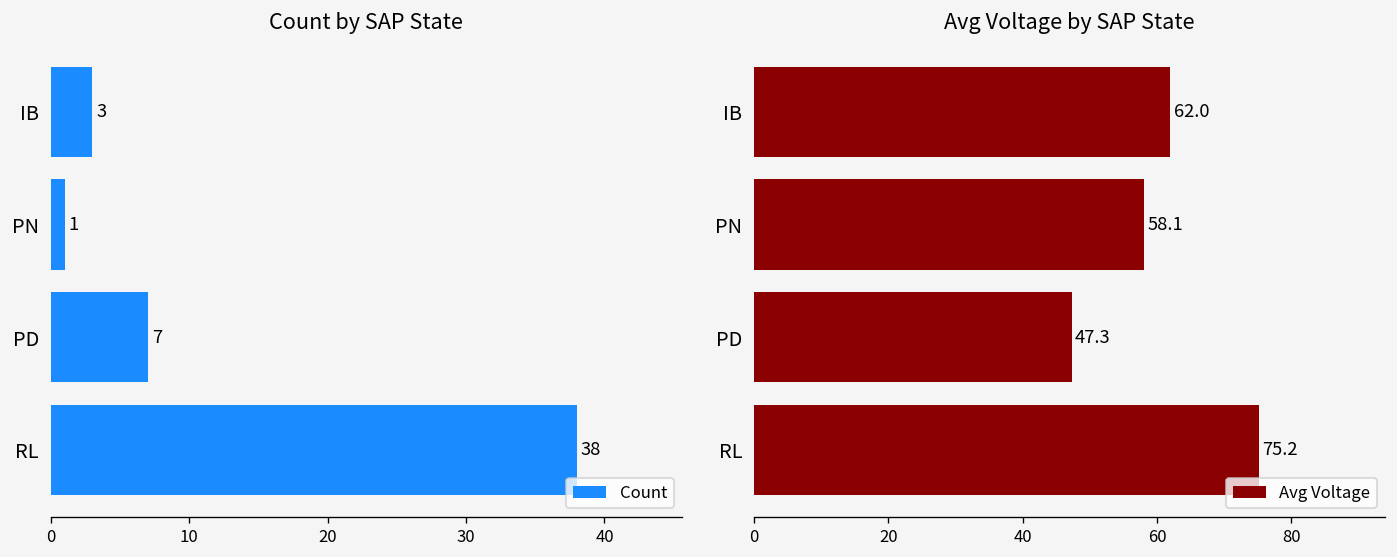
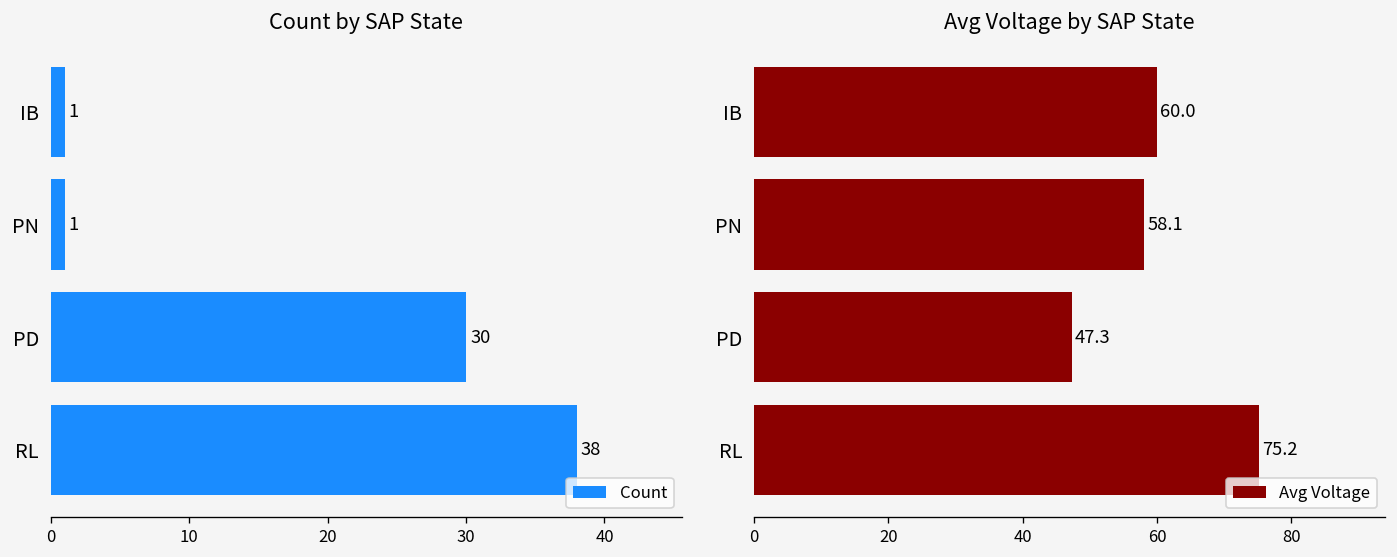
Count by SAP State, IB: 3 -> 1
Count by SAP State, PD: 7 -> 30
Avg Voltage by SAP State, IB: 62.0 -> 60.0
